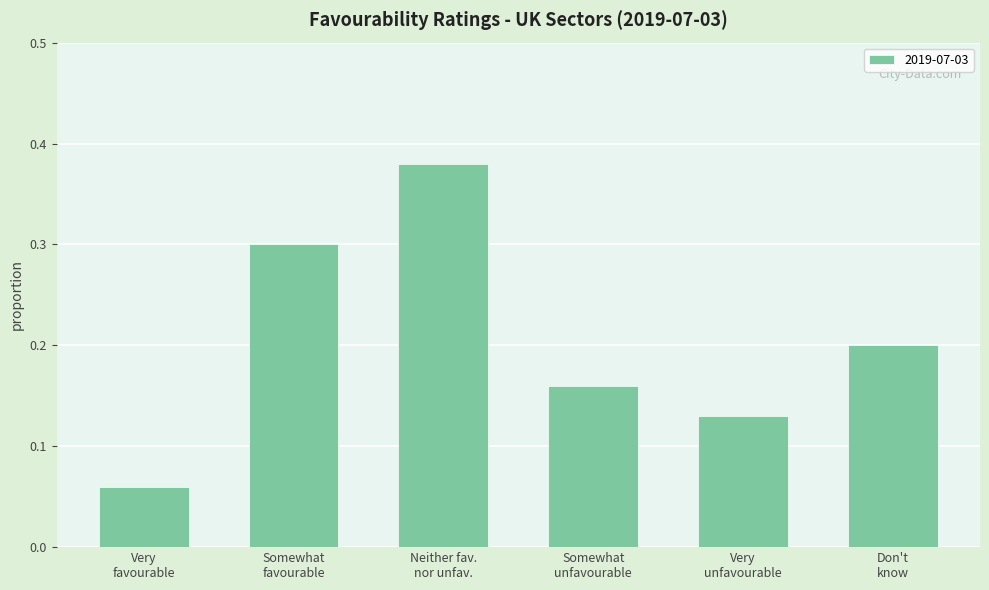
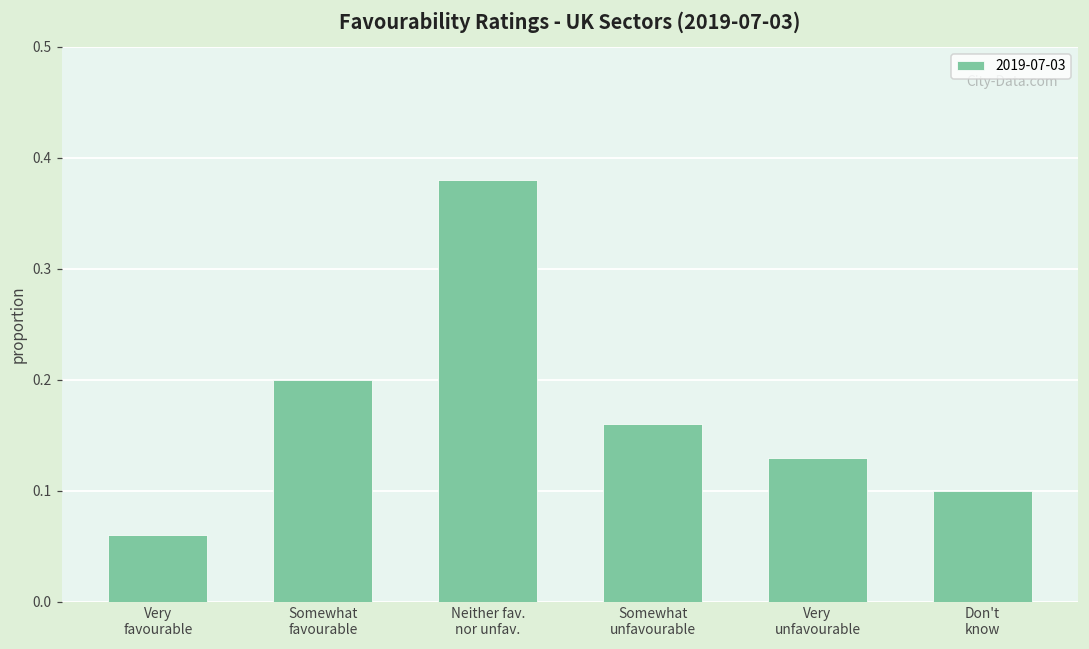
Somewhat favourable: 0.3 -> 0.2
Don't know: 0.2 -> 0.1
